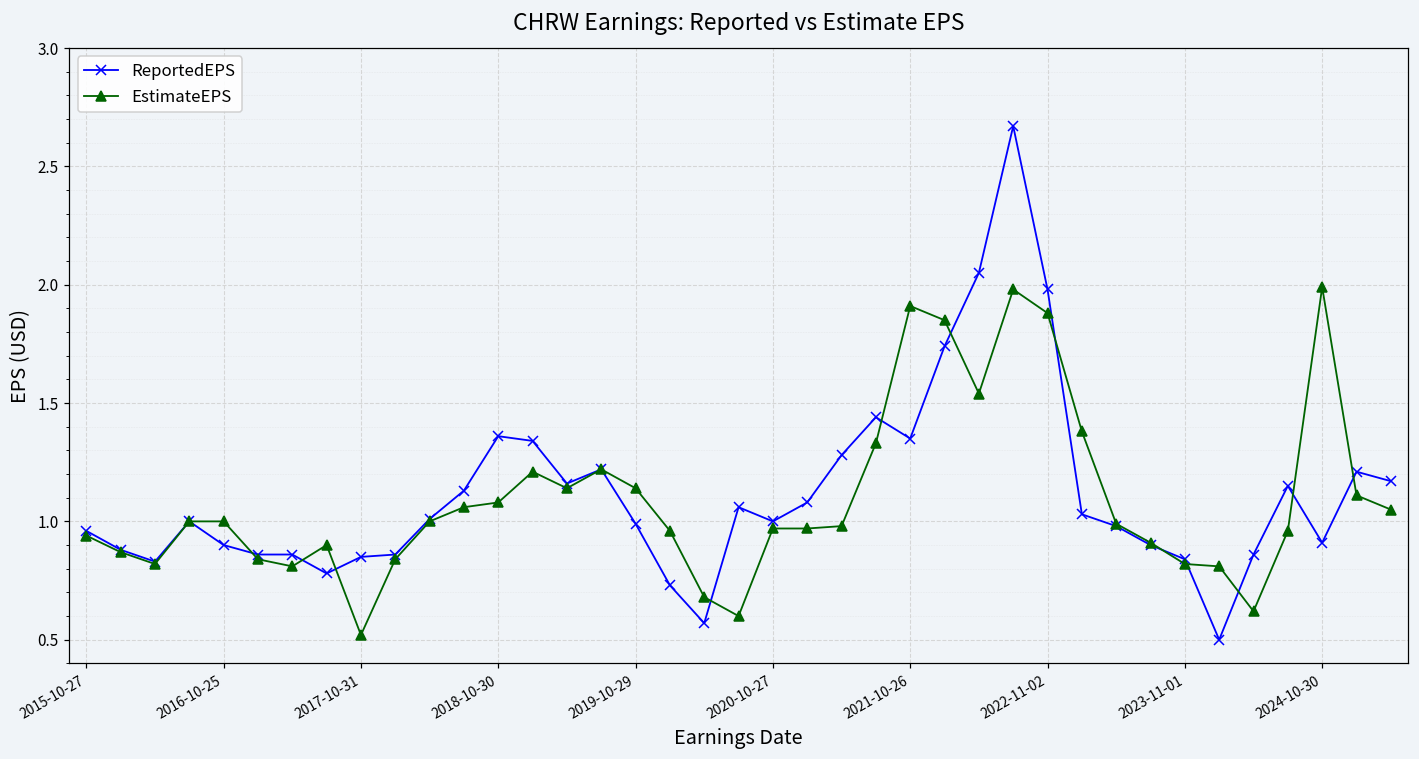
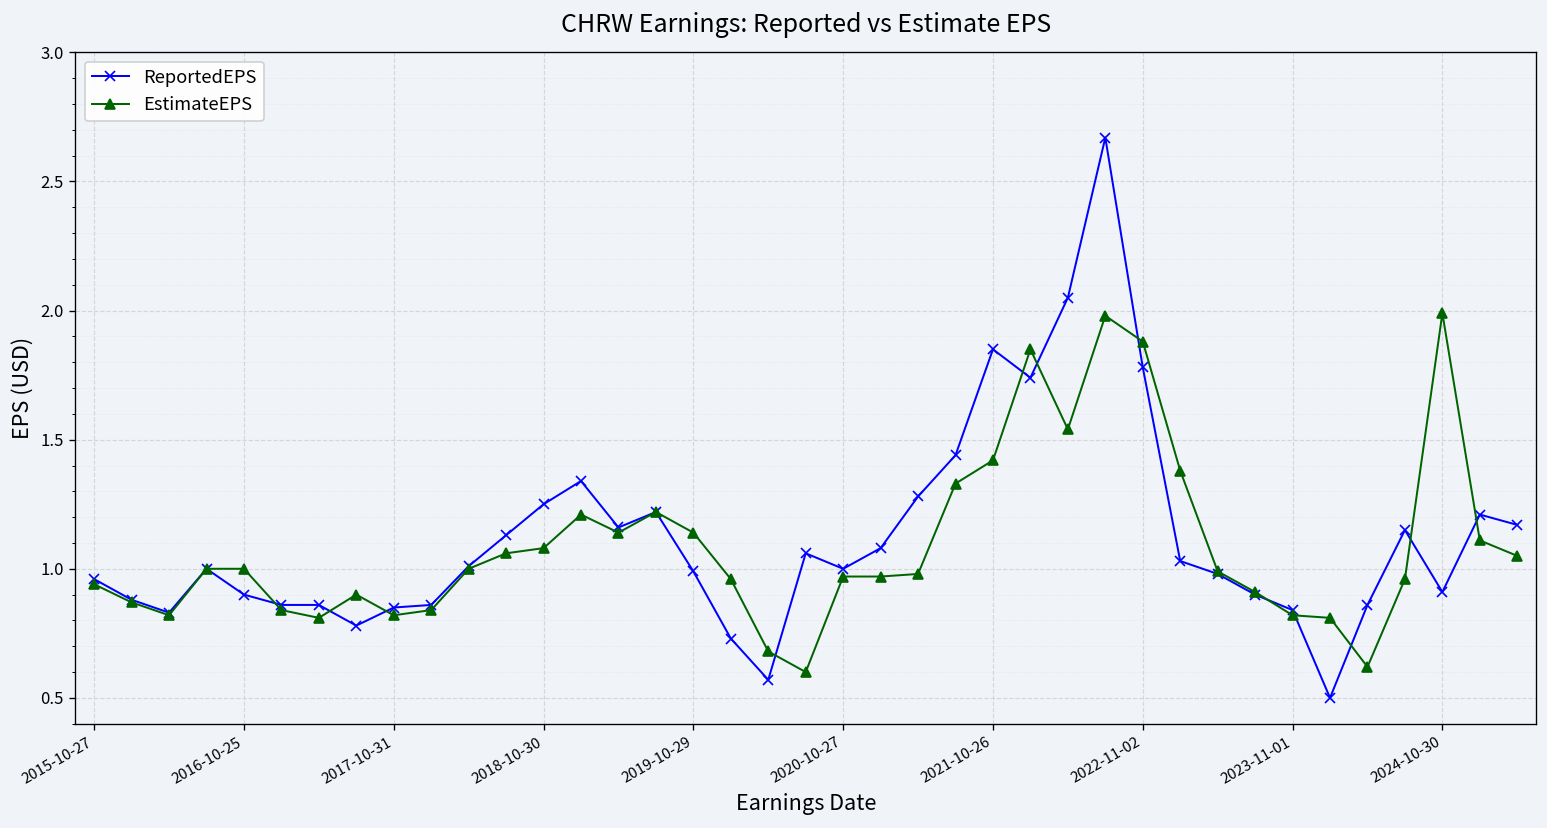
EstimateEPS, 2017-10-31: 0.52 -> 0.82
ReportedEPS, 2018-10-30: 1.36 -> 1.25
ReportedEPS, 2021-10-26: 1.35 -> 1.85
EstimateEPS, 2021-10-26: 1.91 -> 1.42
ReportedEPS, 2022-11-02: 1.98 -> 1.78
